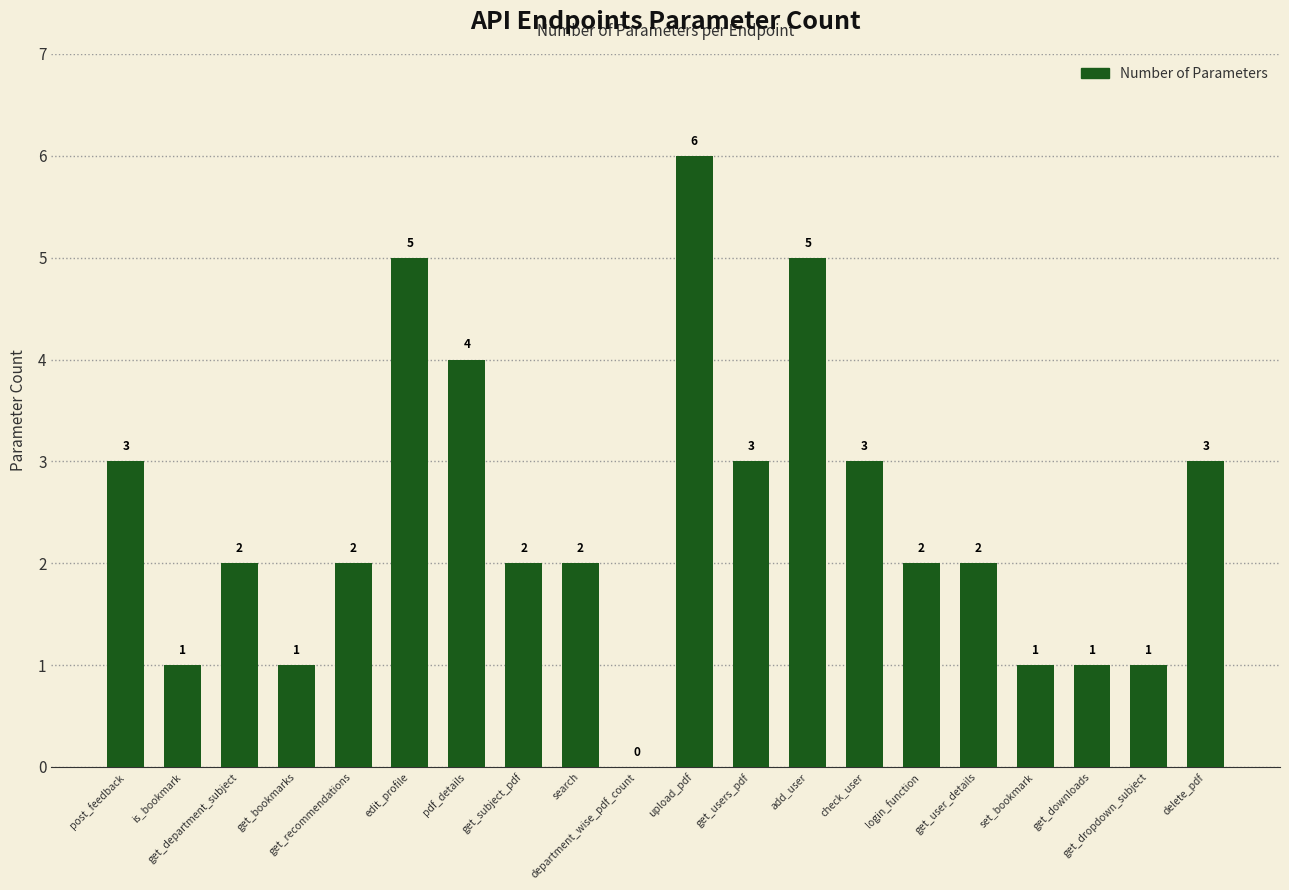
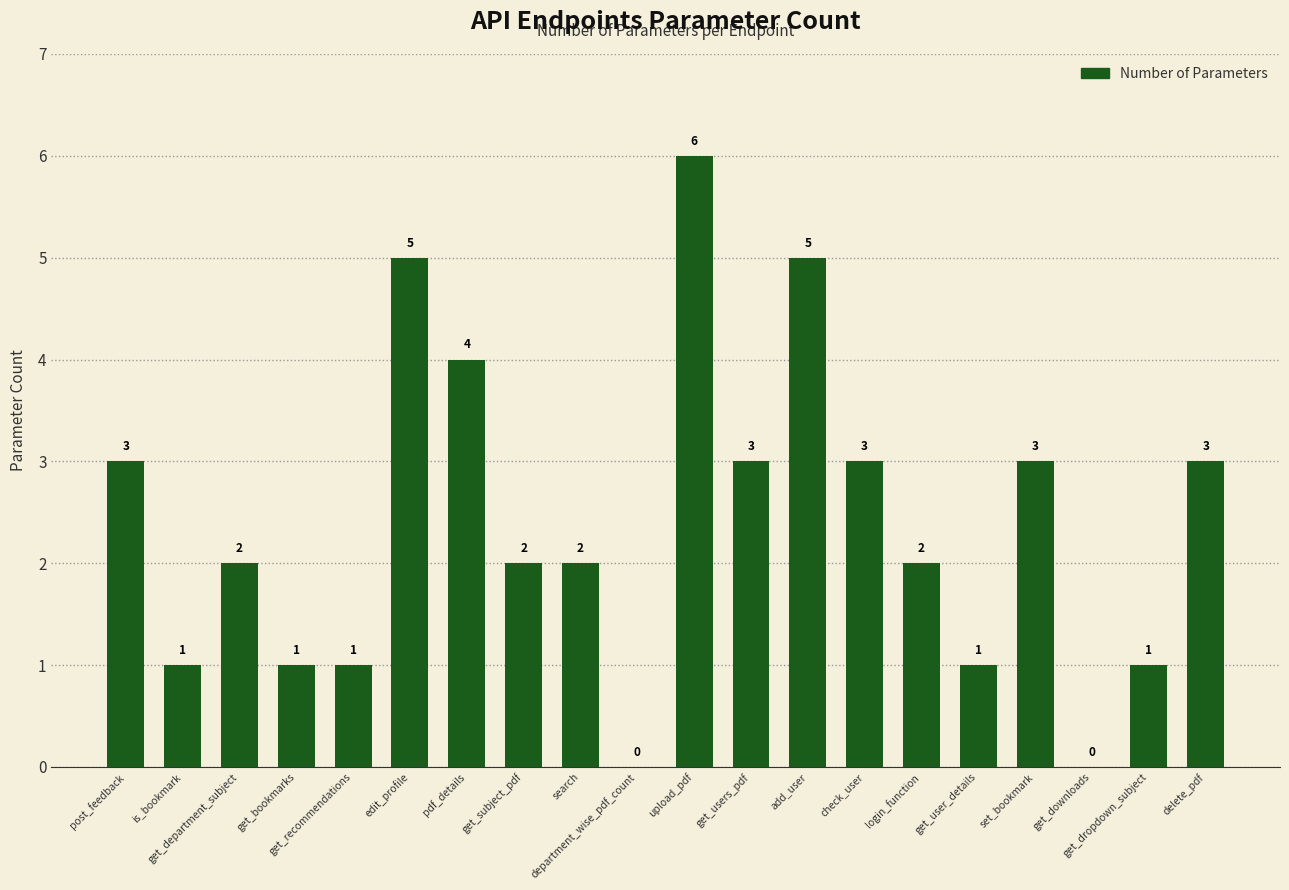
get_recommendations: 2 -> 1
get_user_details: 2 -> 1
set_bookmark: 1 -> 3
get_downloads: 1 -> 0
